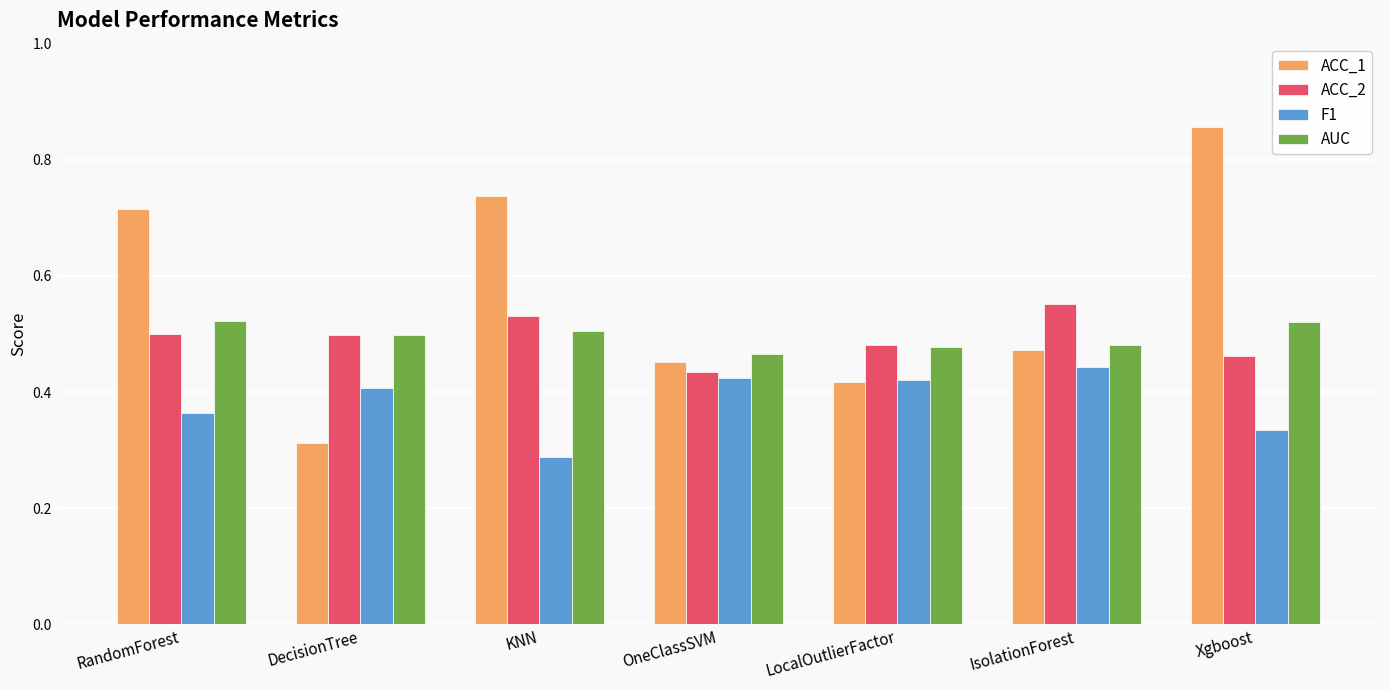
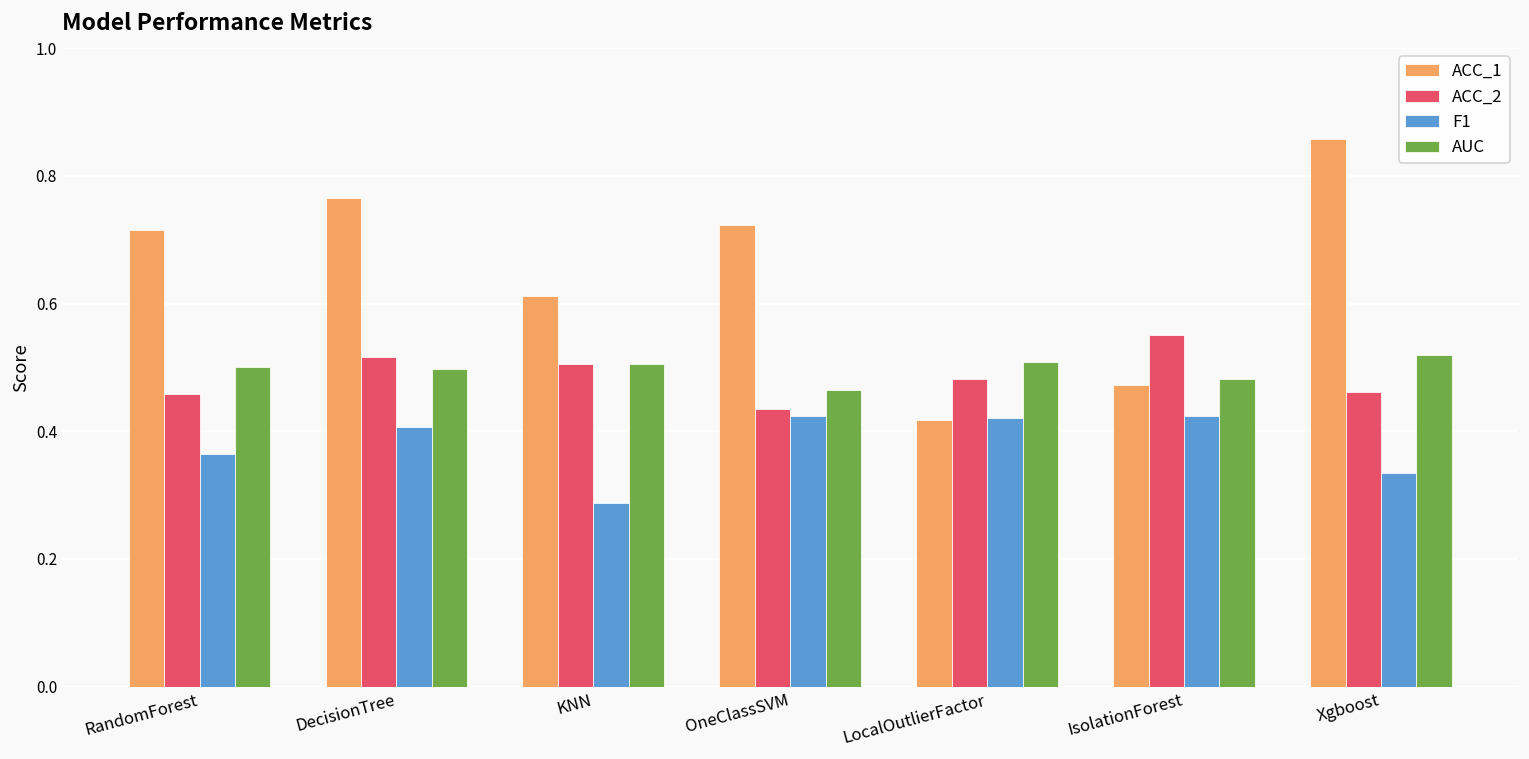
ACC_2, RandomForest: 0.50 -> 0.46
AUC, RandomForest: 0.52 -> 0.50
ACC_1, DecisionTree: 0.31 -> 0.77
ACC_2, DecisionTree: 0.50 -> 0.52
ACC_1, KNN: 0.74 -> 0.61
ACC_2, KNN: 0.53 -> 0.51
ACC_1, OneClassSVM: 0.45 -> 0.72
AUC, LocalOutlierFactor: 0.48 -> 0.51
F1, IsolationForest: 0.44 -> 0.42
